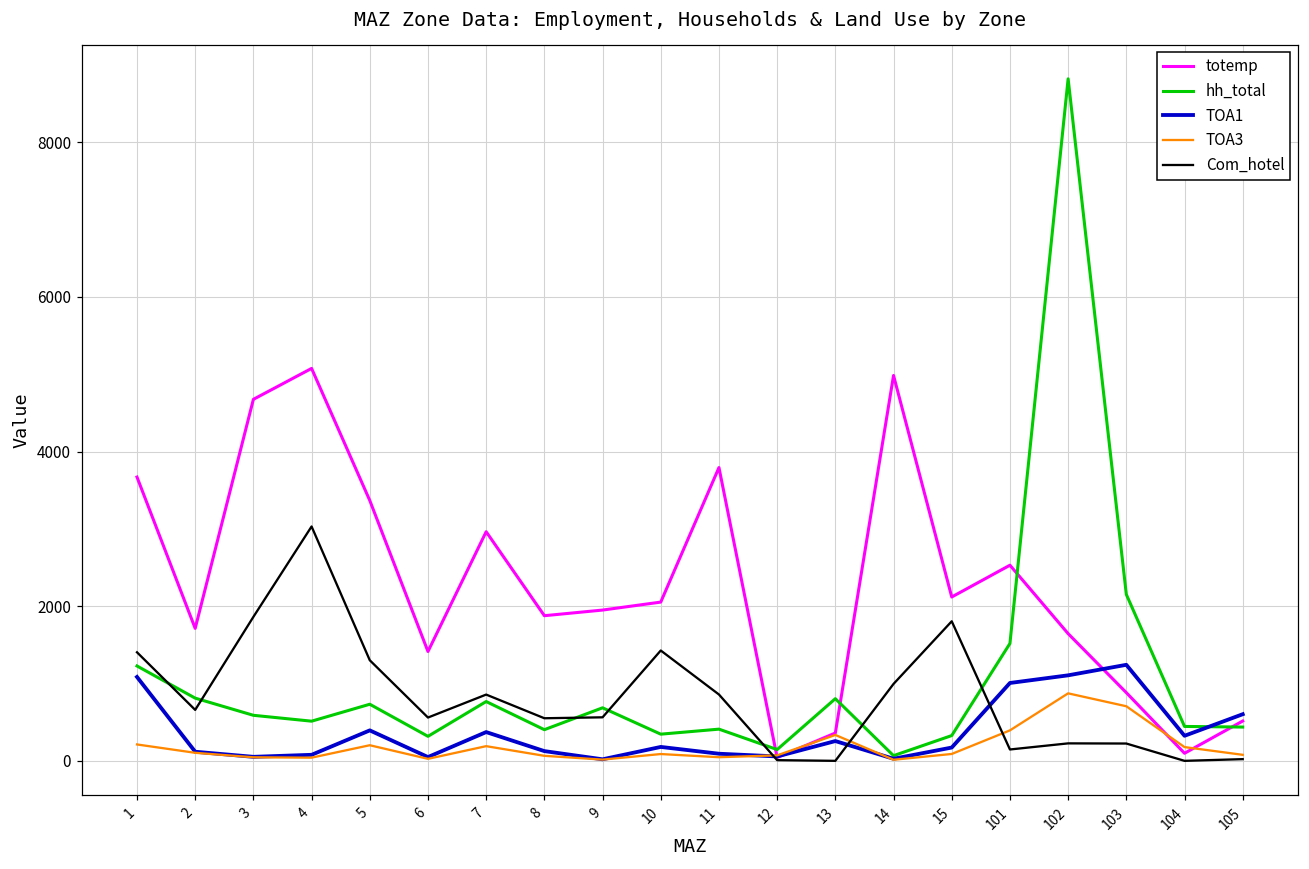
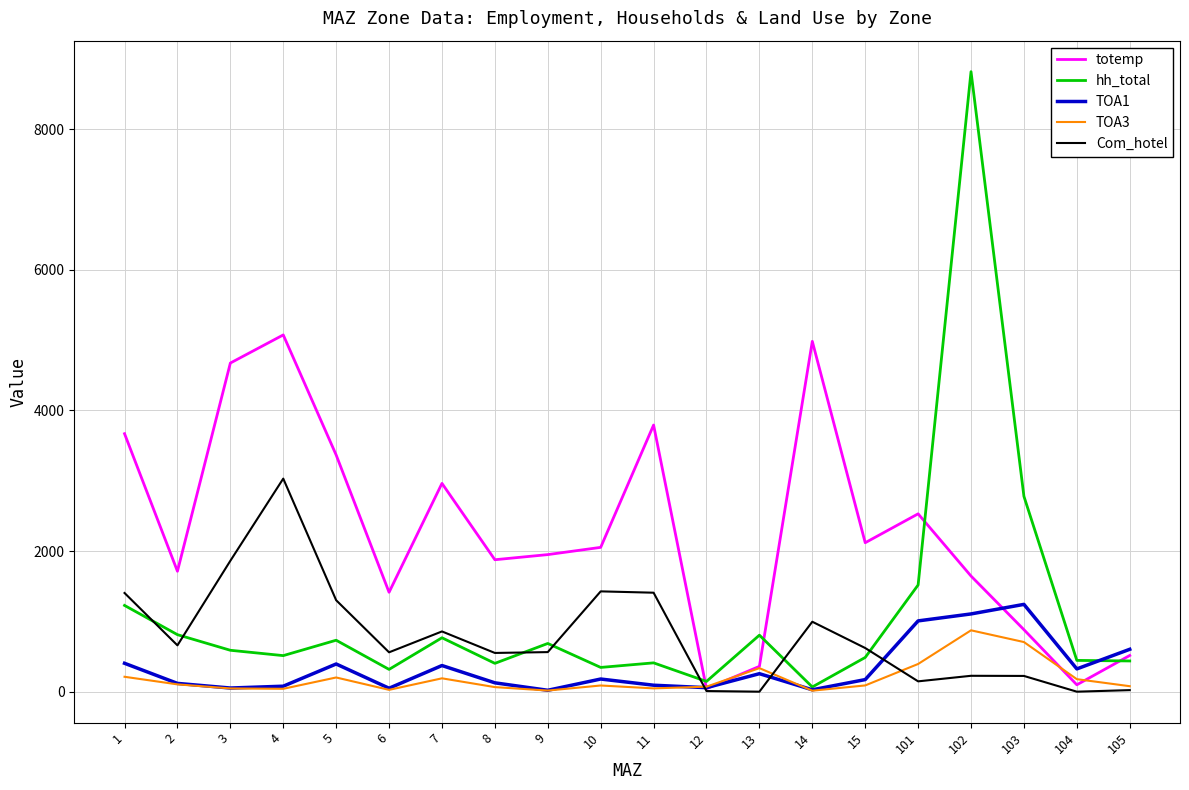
TOA1, 1: 1100 -> 400
Com_hotel, 11: 900 -> 1400
hh_total, 15: 300 -> 500
Com_hotel, 15: 1800 -> 600
hh_total, 103: 2200 -> 2800
